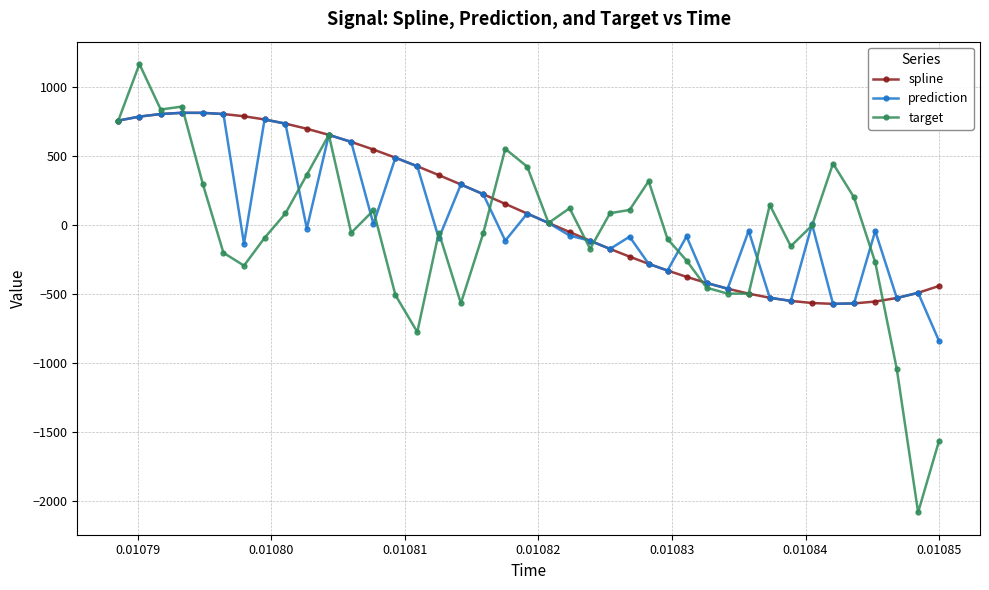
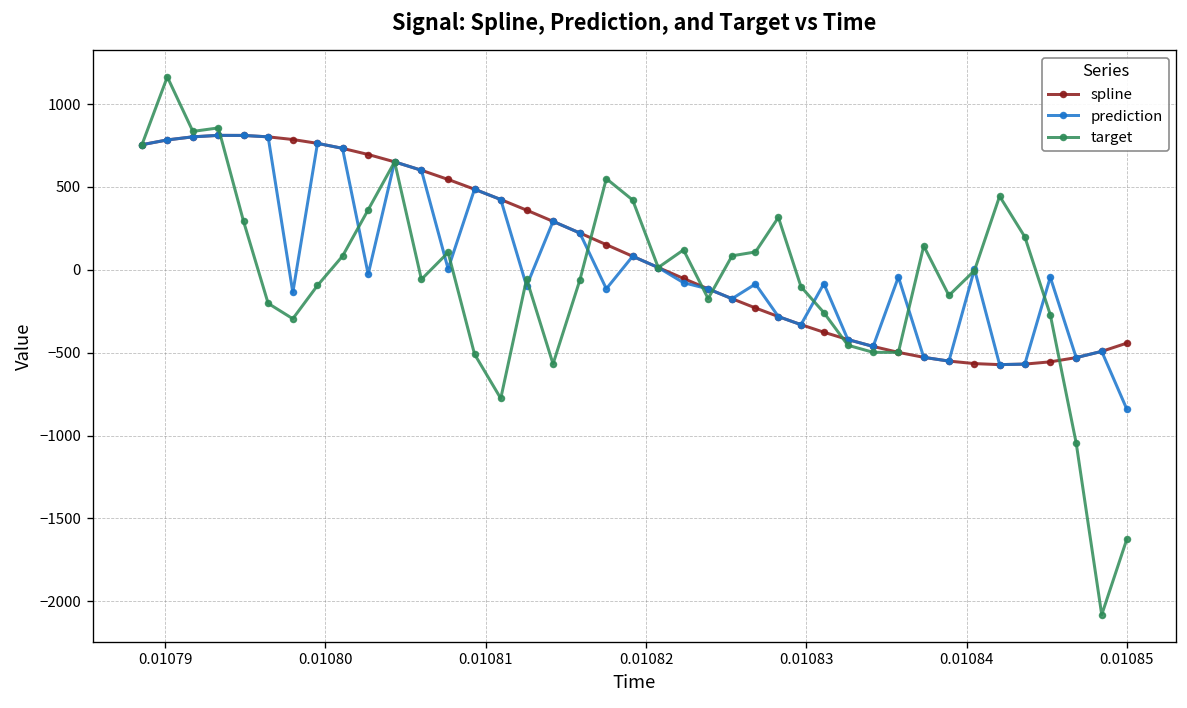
target, 0.01085: -1570 -> -1630
